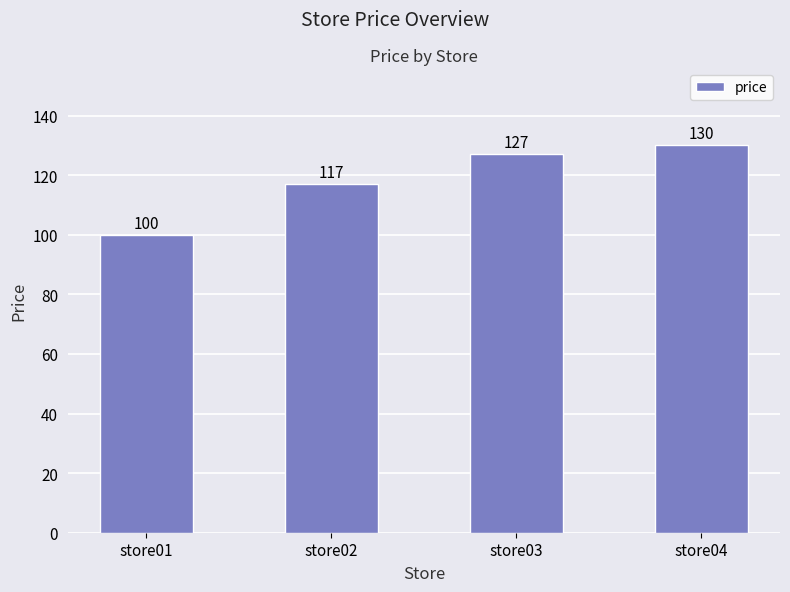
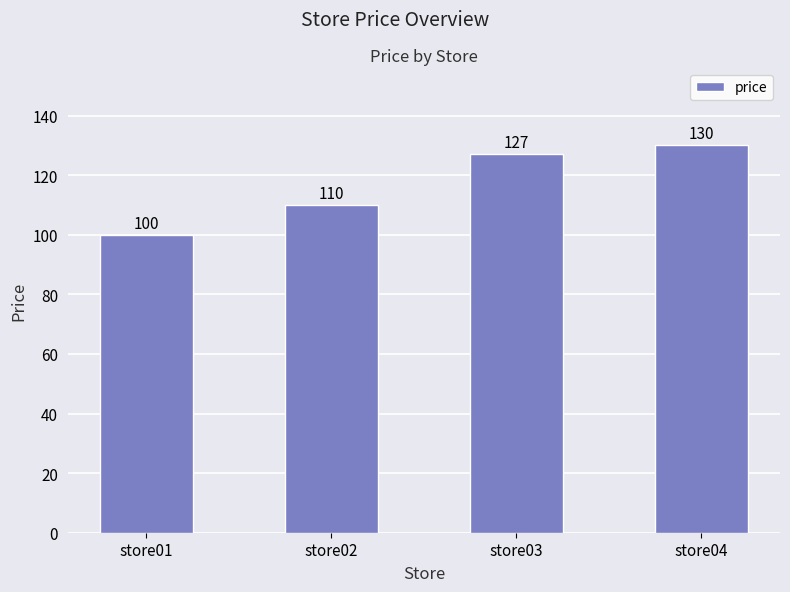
store02: 117 -> 110
